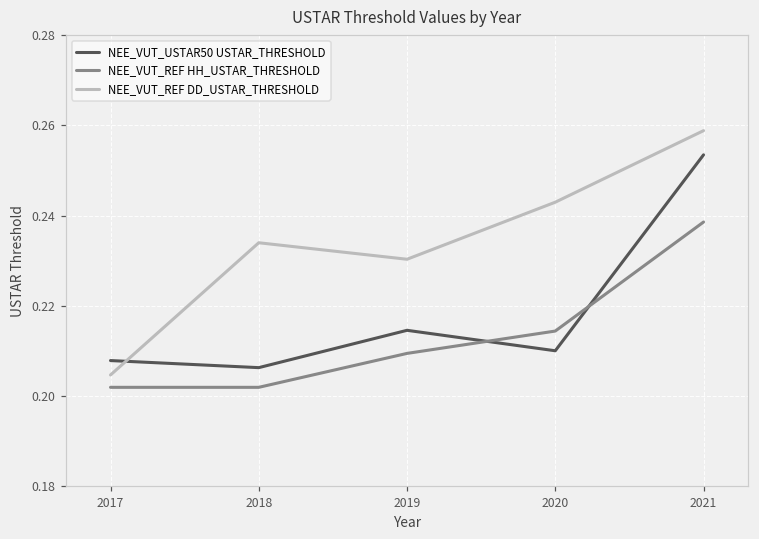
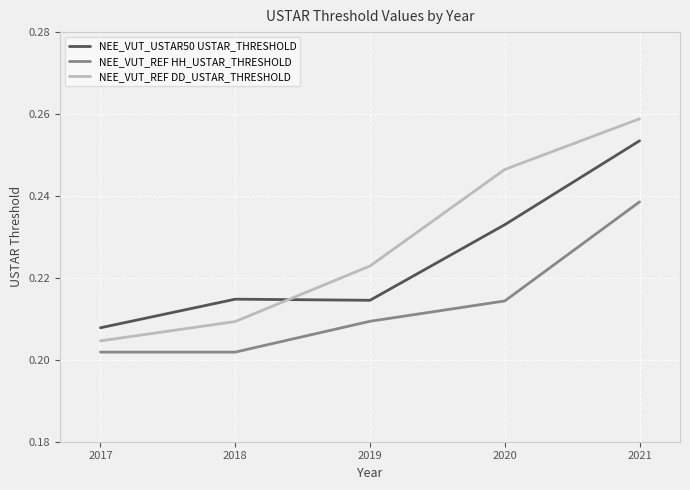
NEE_VUT_USTAR50 USTAR_THRESHOLD, 2018: 0.206 -> 0.215
NEE_VUT_REF DD_USTAR_THRESHOLD, 2018: 0.234 -> 0.209
NEE_VUT_REF DD_USTAR_THRESHOLD, 2019: 0.230 -> 0.223
NEE_VUT_USTAR50 USTAR_THRESHOLD, 2020: 0.210 -> 0.233
NEE_VUT_REF DD_USTAR_THRESHOLD, 2020: 0.243 -> 0.246
